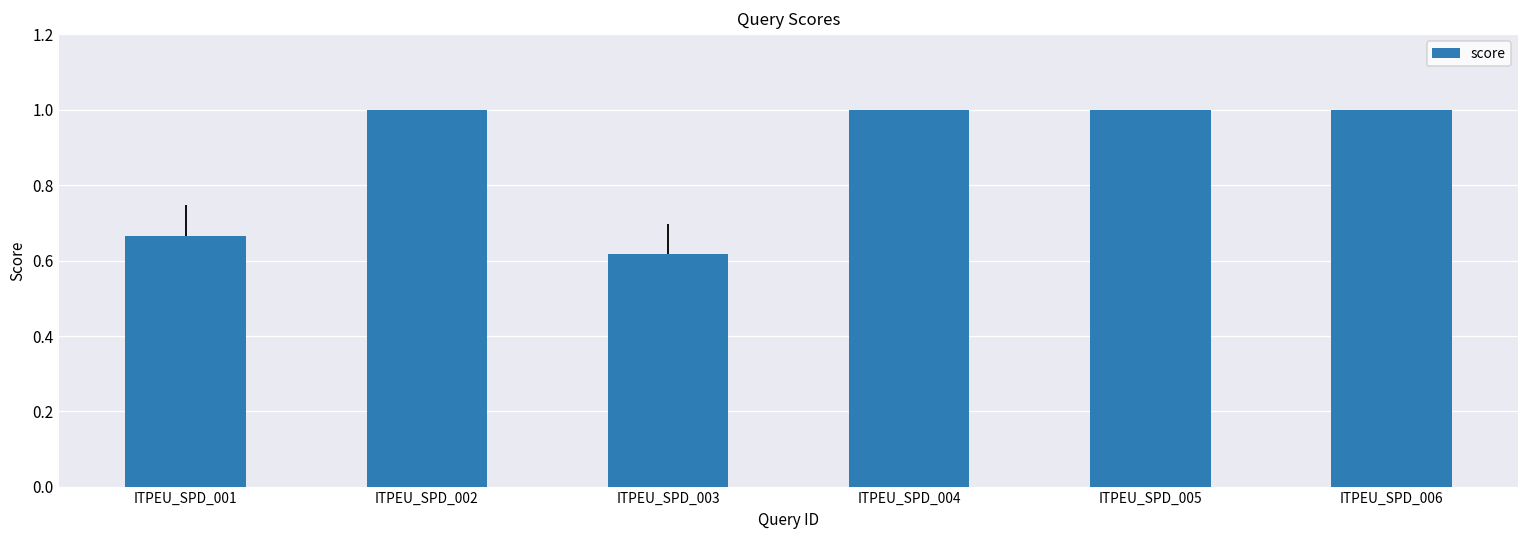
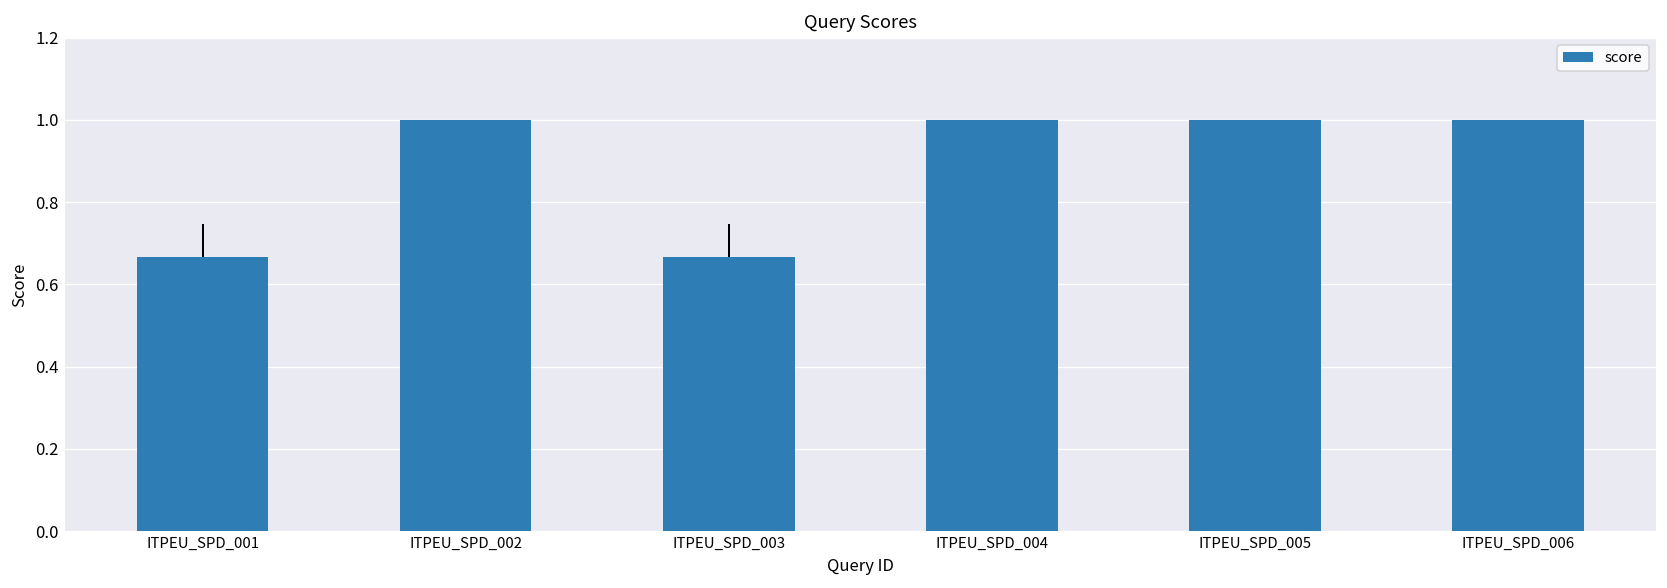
ITPEU_SPD_003: 0.62 -> 0.67
